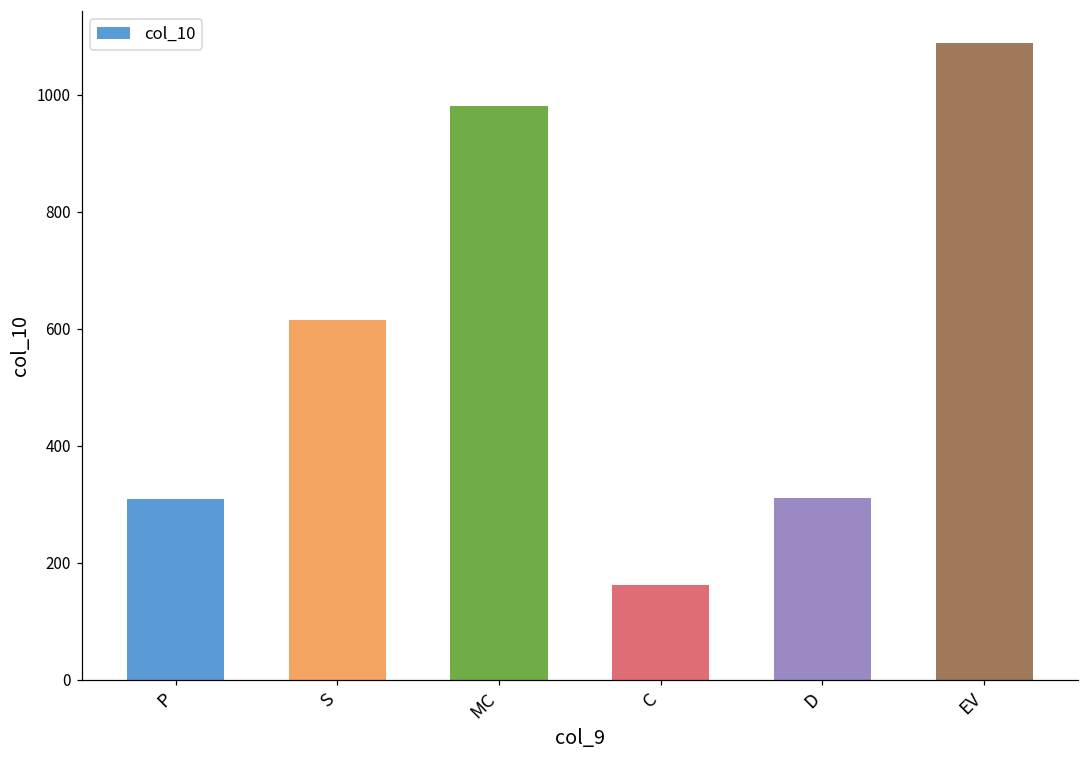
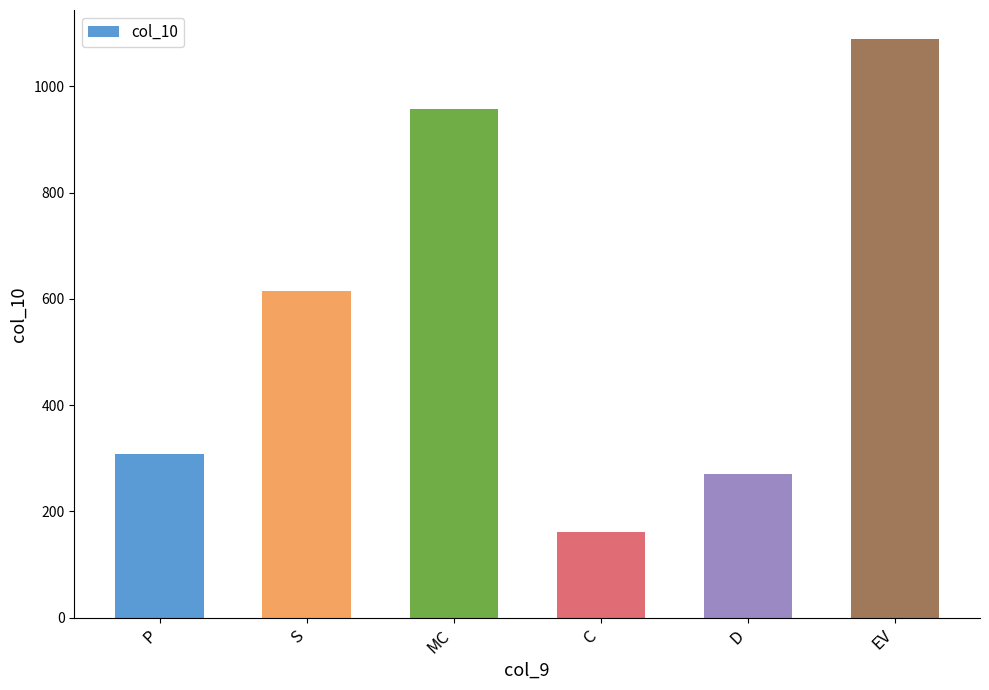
MC: 980 -> 960
D: 310 -> 270
